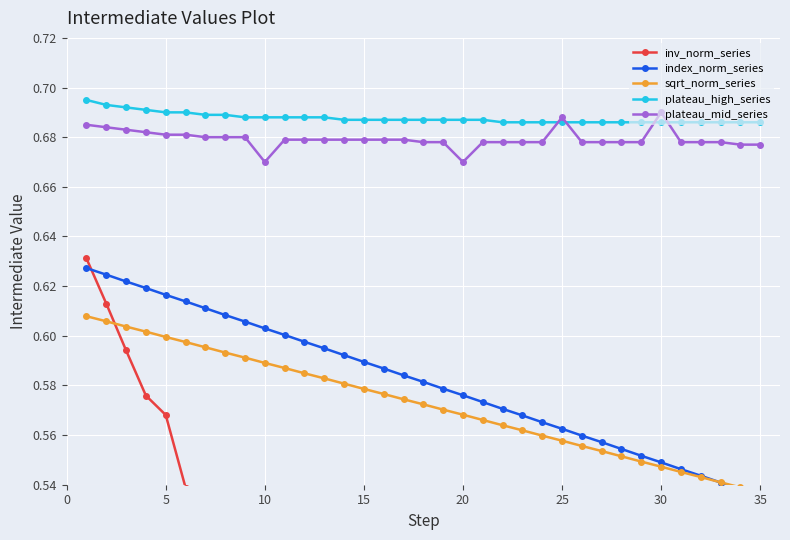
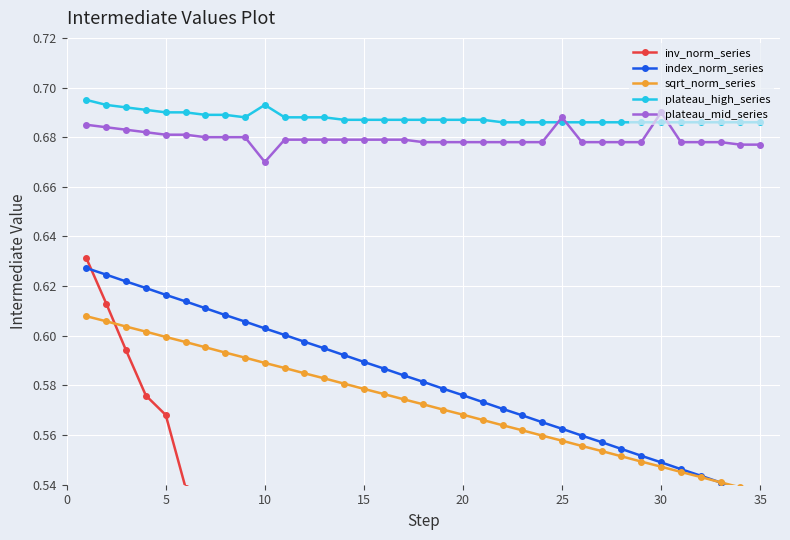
plateau_high_series, 10: 0.688 -> 0.693
plateau_mid_series, 20: 0.670 -> 0.678
